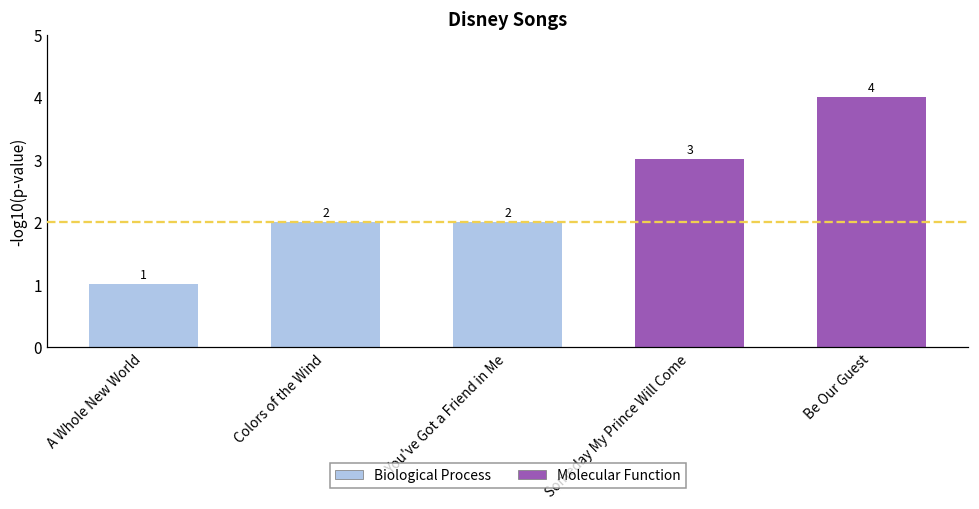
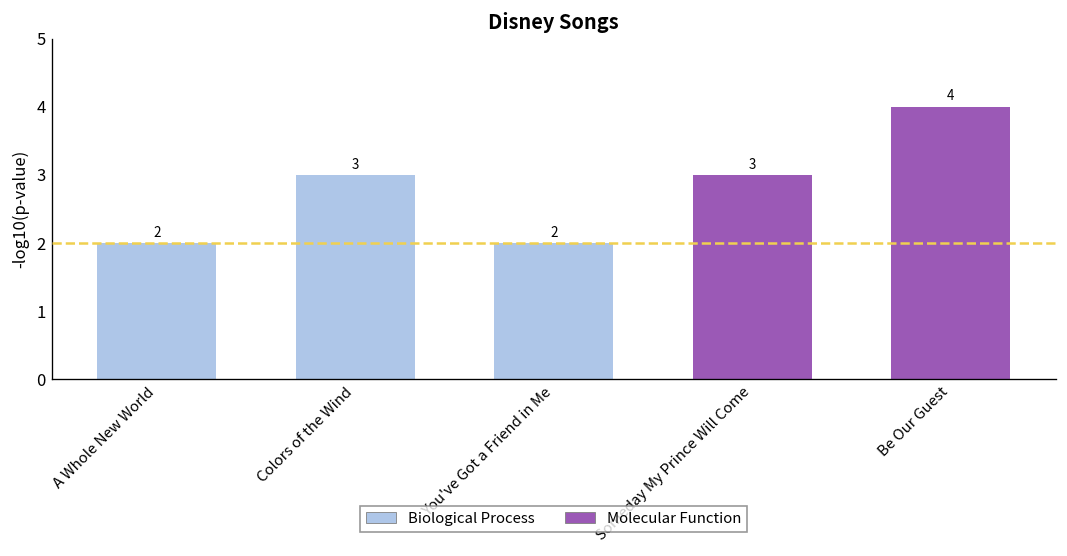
A Whole New World: 1 -> 2
Colors of the Wind: 2 -> 3
